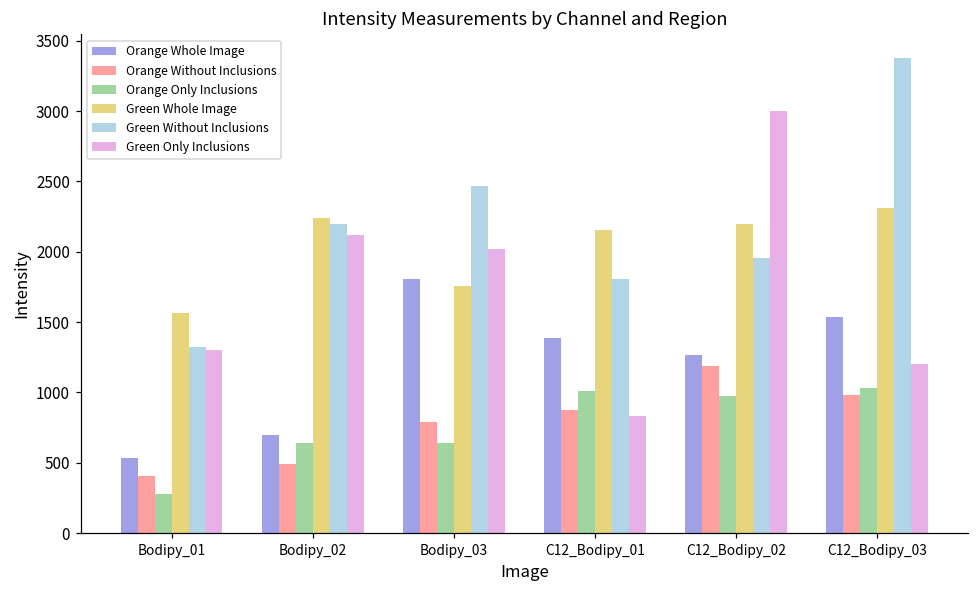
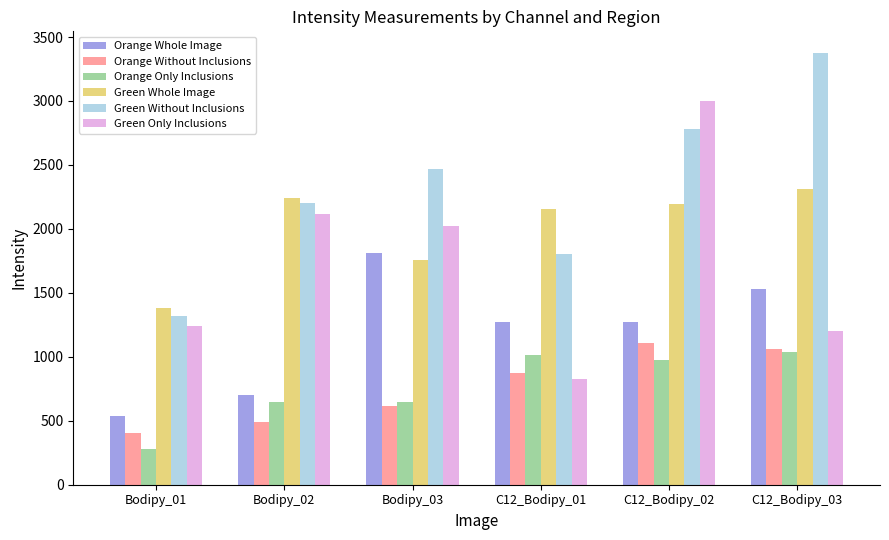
Green Whole Image, Bodipy_01: 1570 -> 1380
Green Only Inclusions, Bodipy_01: 1300 -> 1240
Orange Without Inclusions, Bodipy_03: 790 -> 610
Orange Whole Image, C12_Bodipy_01: 1390 -> 1270
Orange Without Inclusions, C12_Bodipy_02: 1190 -> 1110
Green Without Inclusions, C12_Bodipy_02: 1950 -> 2780
Orange Without Inclusions, C12_Bodipy_03: 980 -> 1060
